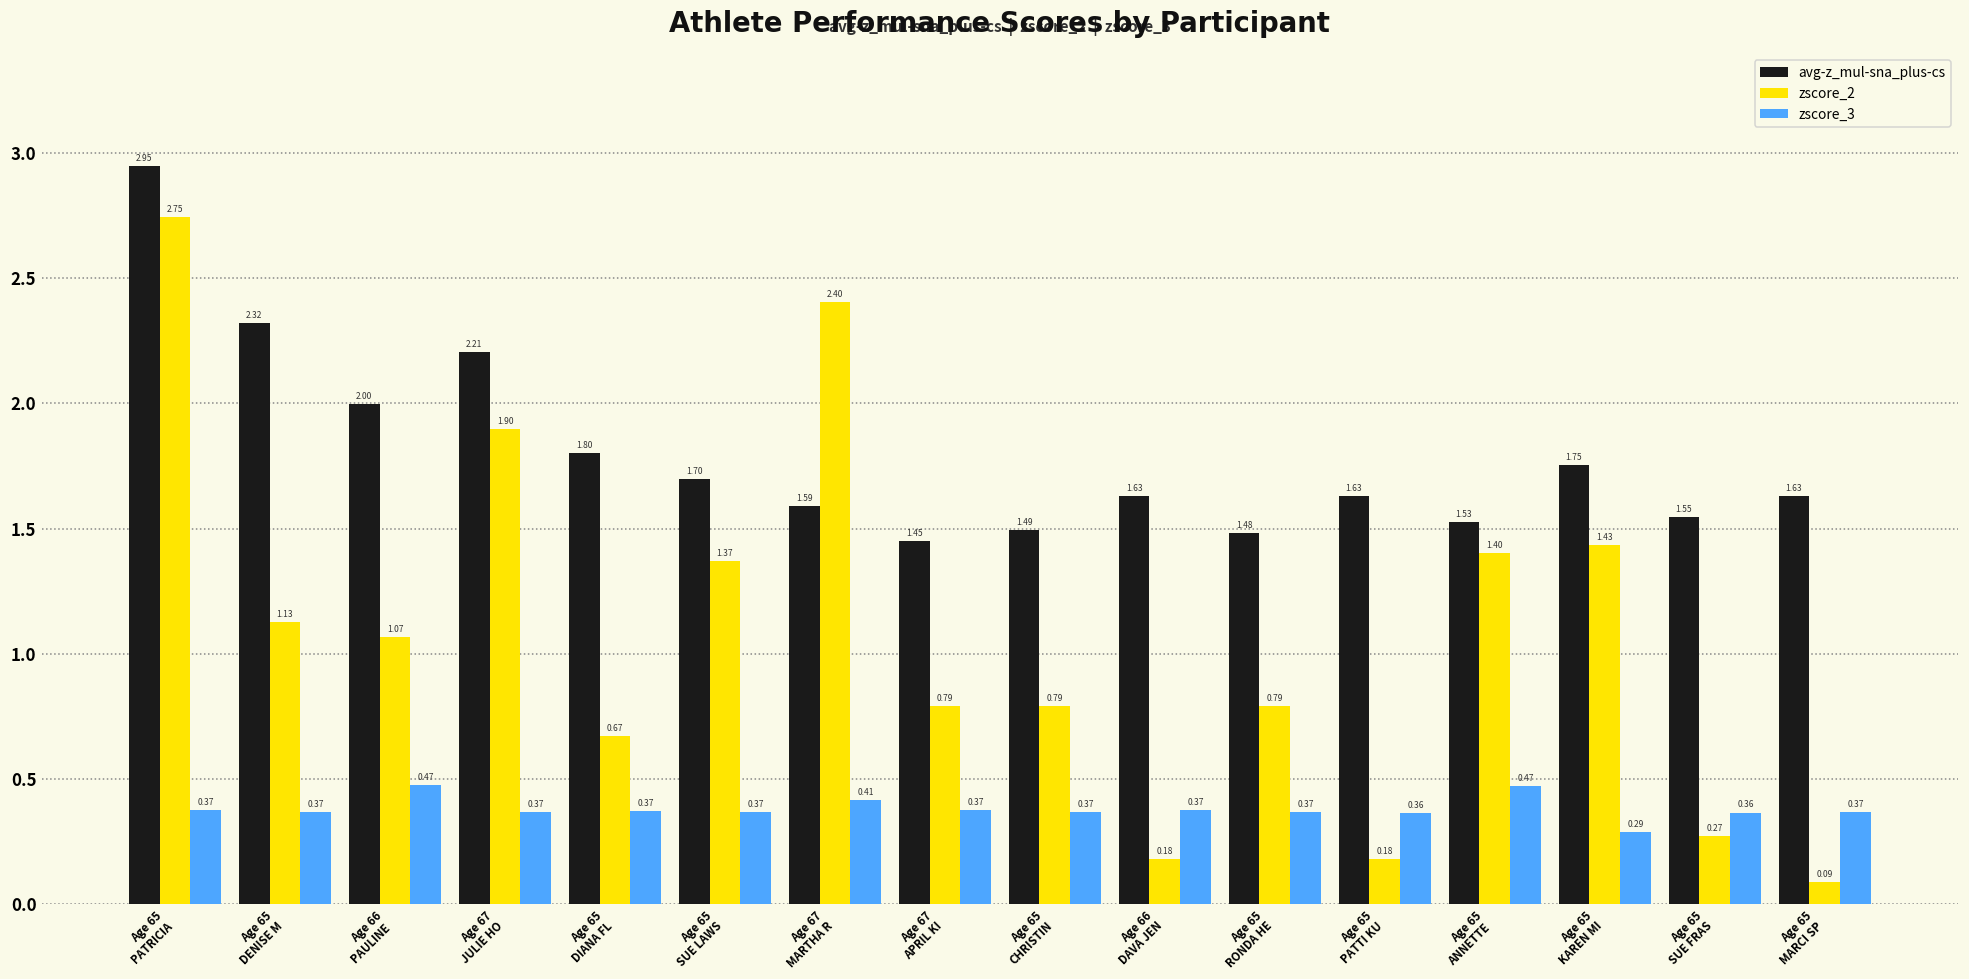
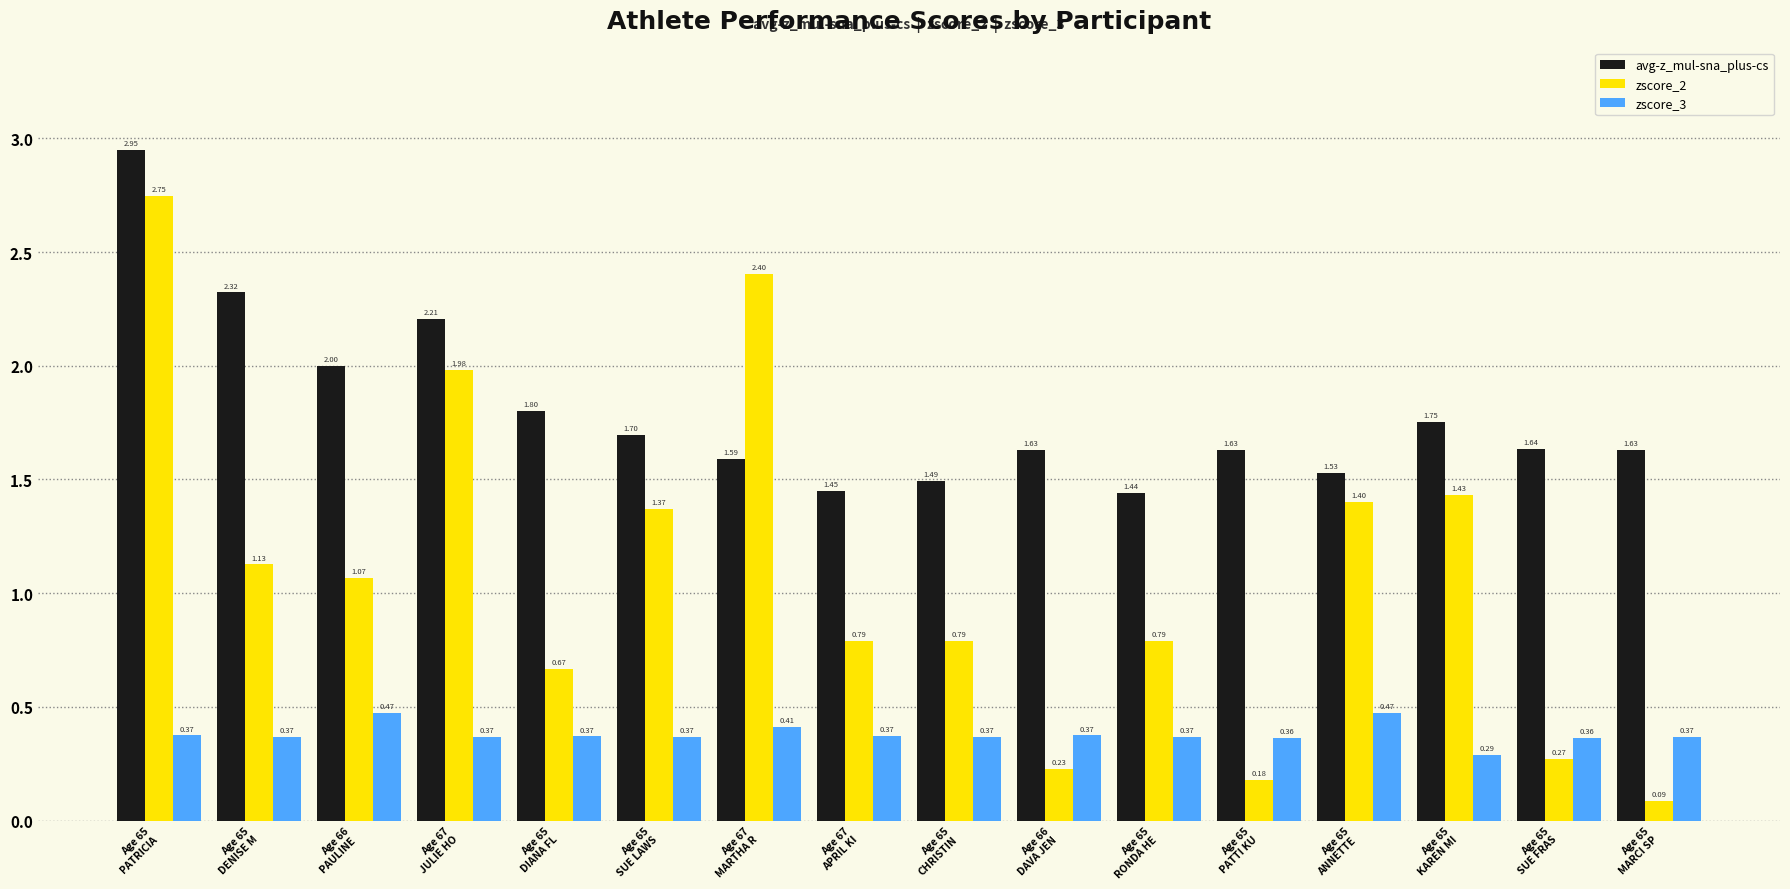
zscore_2, Age 67 JULIE HO: 1.90 -> 1.98
zscore_2, Age 66 DAVA JEN: 0.18 -> 0.23
avg-z_mul-sna_plus-cs, Age 65 RONDA HE: 1.48 -> 1.44
avg-z_mul-sna_plus-cs, Age 65 SUE FRAS: 1.55 -> 1.64
